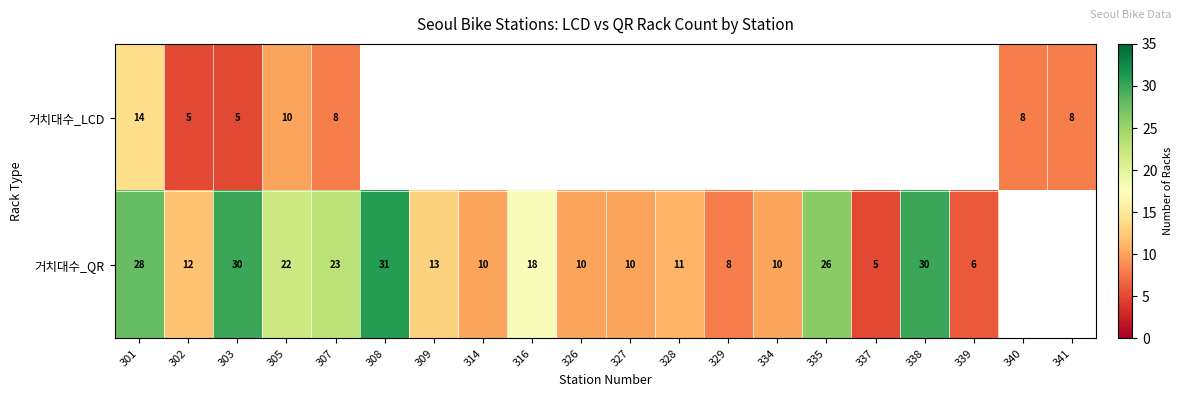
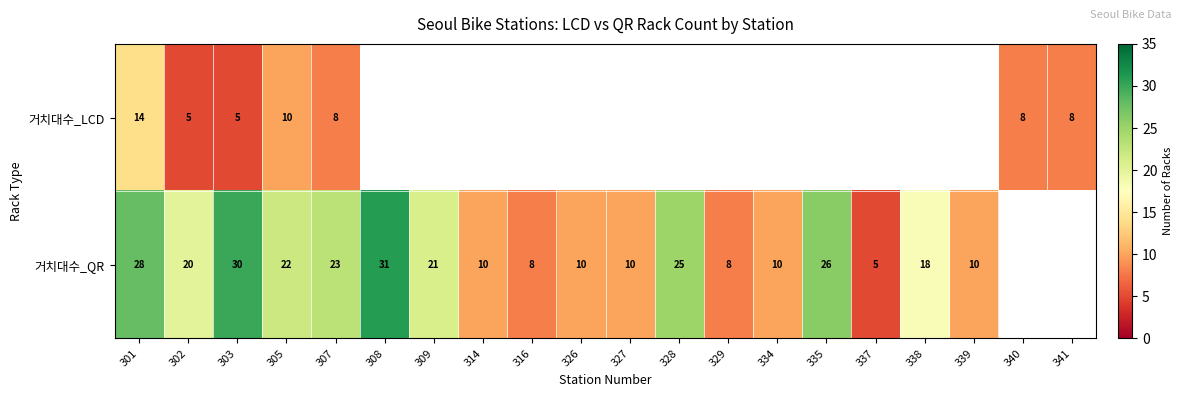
거치대수_QR, 302: 12 -> 20
거치대수_QR, 309: 13 -> 21
거치대수_QR, 316: 18 -> 8
거치대수_QR, 328: 11 -> 25
거치대수_QR, 338: 30 -> 18
거치대수_QR, 339: 6 -> 10
